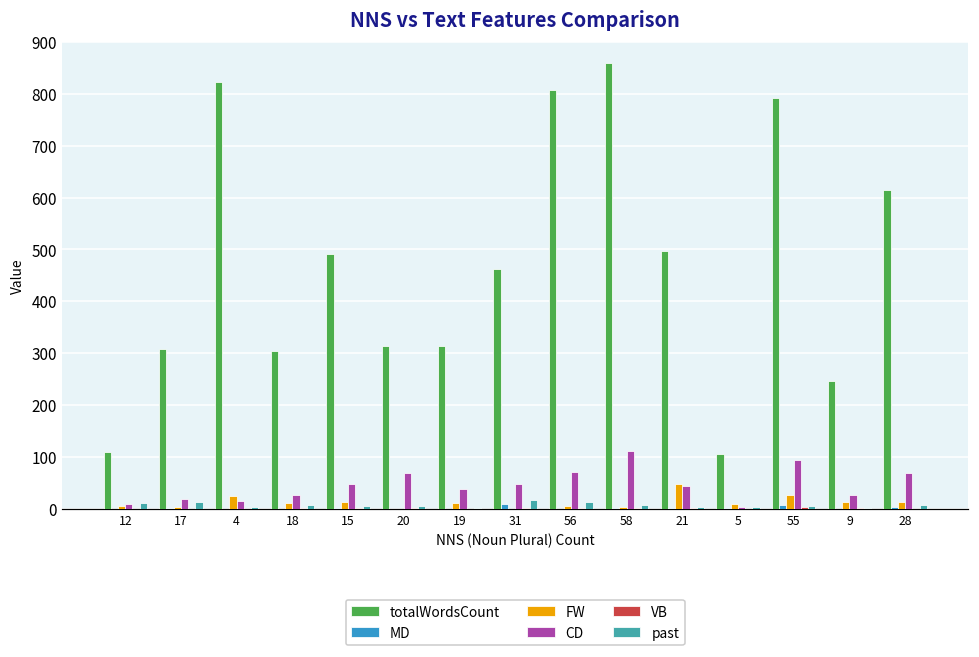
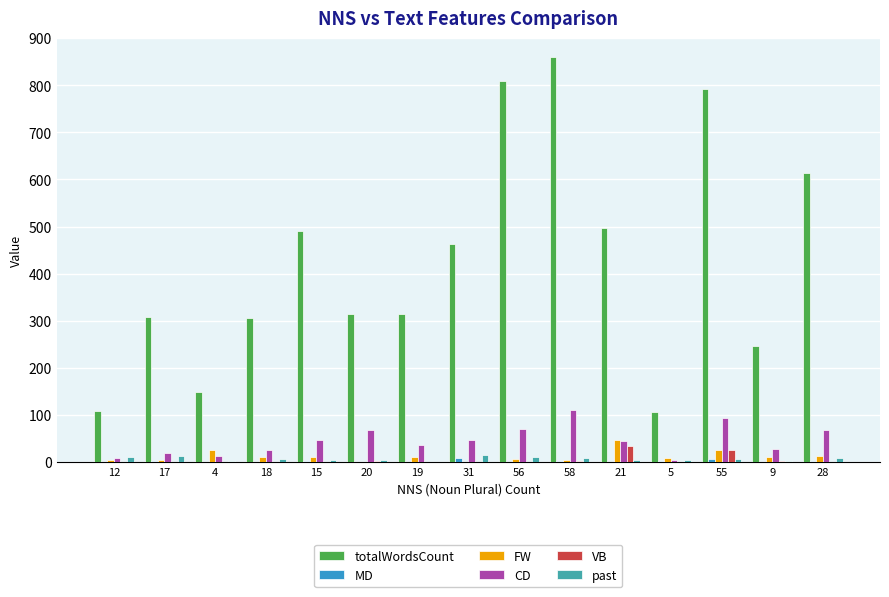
totalWordsCount, 4: 820 -> 150
VB, 21: 0 -> 40
VB, 55: 0 -> 30
